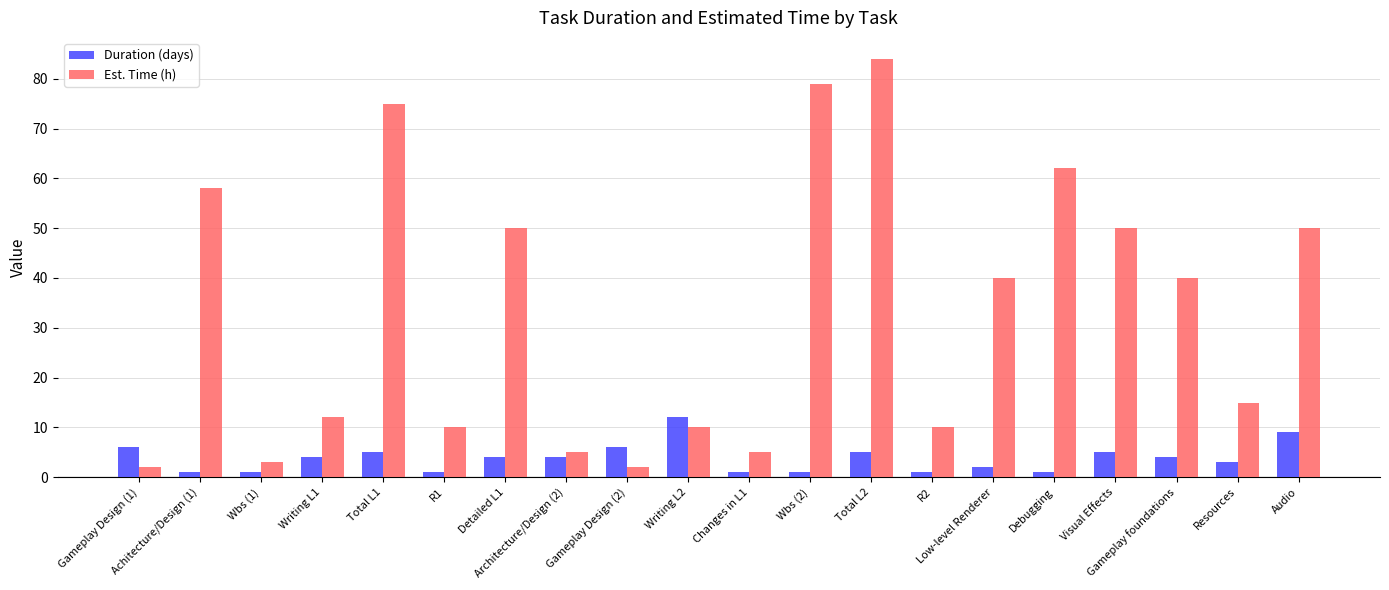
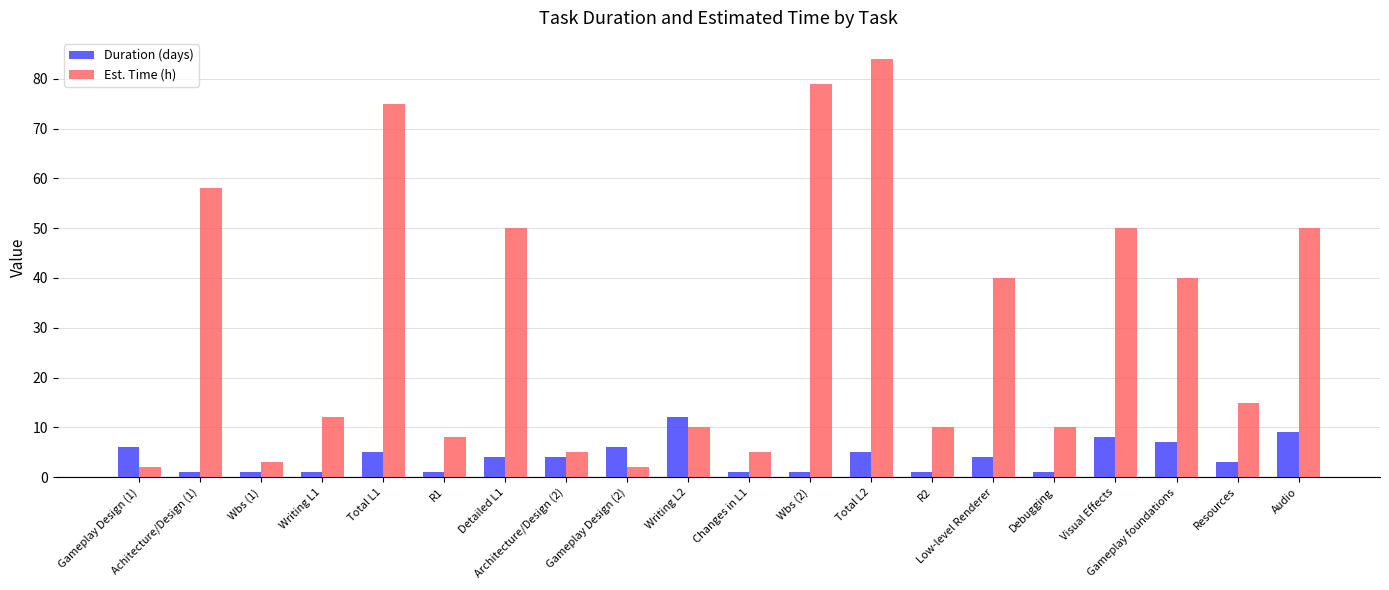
Duration (days), Writing L1: 4 -> 1
Est. Time (h), R1: 10 -> 8
Duration (days), Low-level Renderer: 2 -> 4
Est. Time (h), Debugging: 62 -> 10
Duration (days), Visual Effects: 5 -> 8
Duration (days), Gameplay foundations: 4 -> 7
